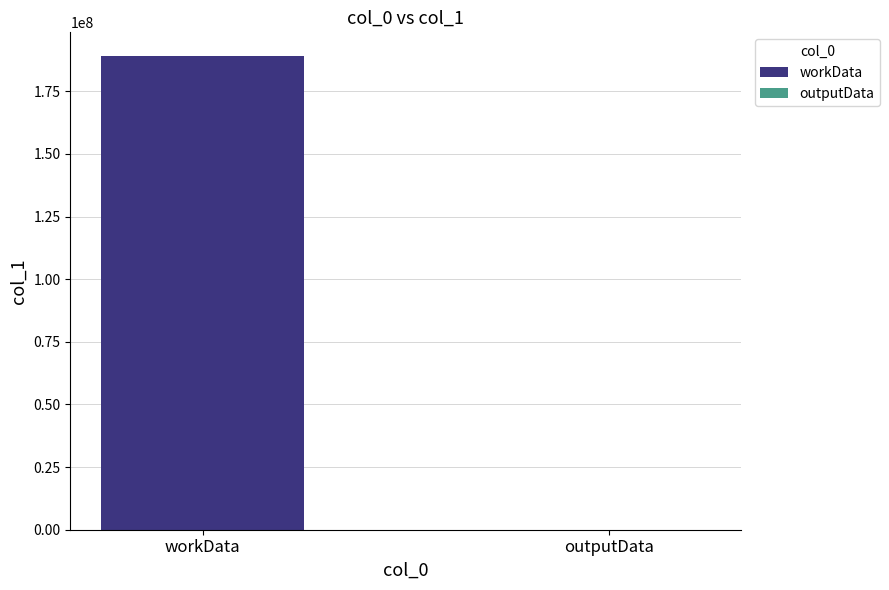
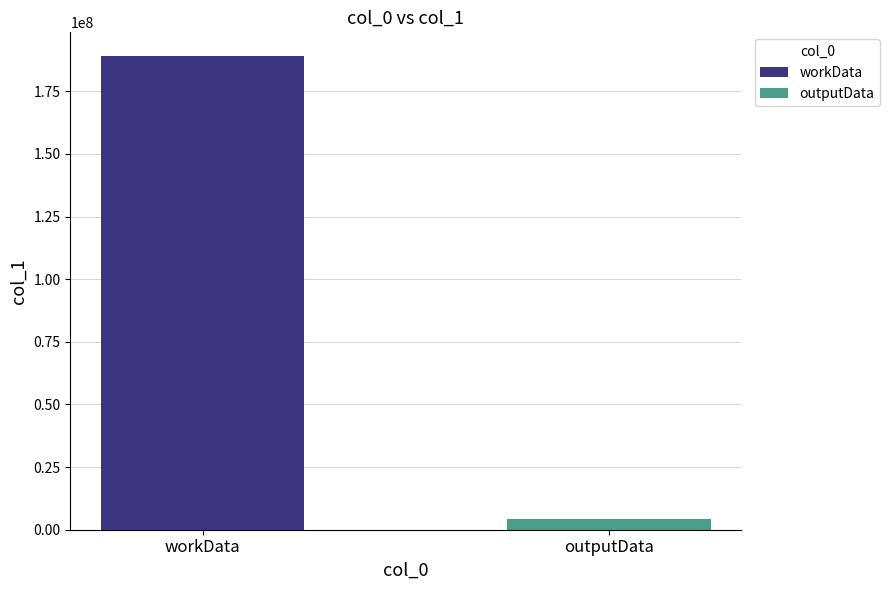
outputData: 0 -> 4000000
